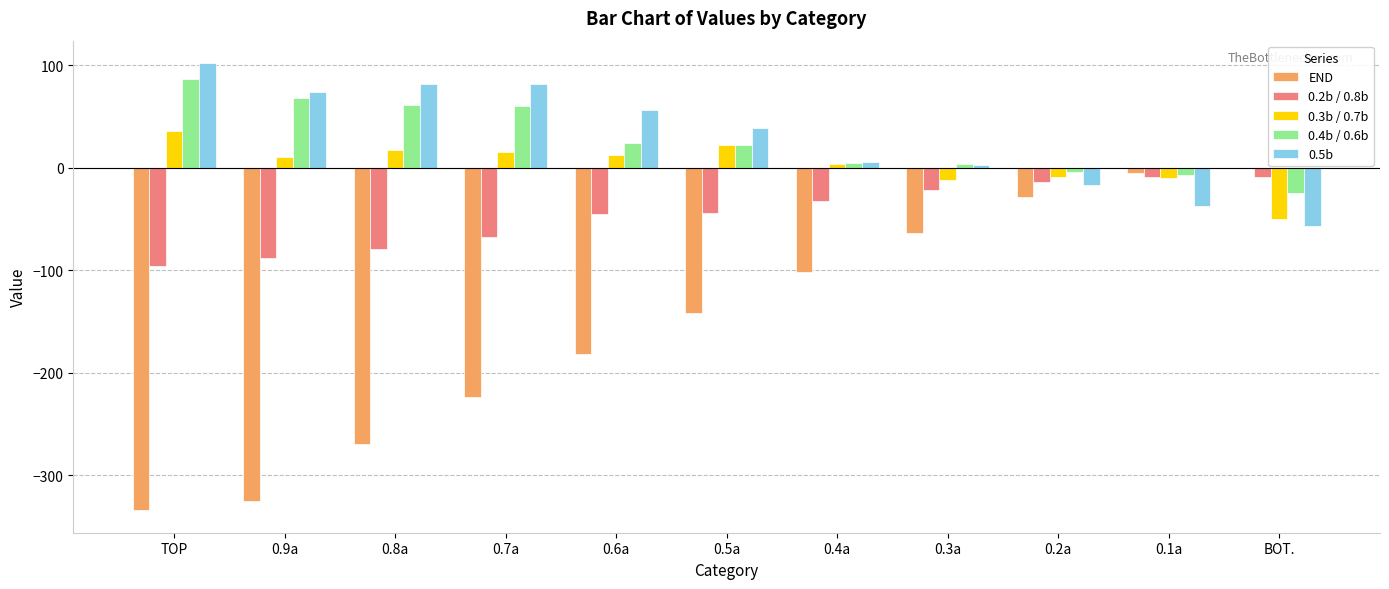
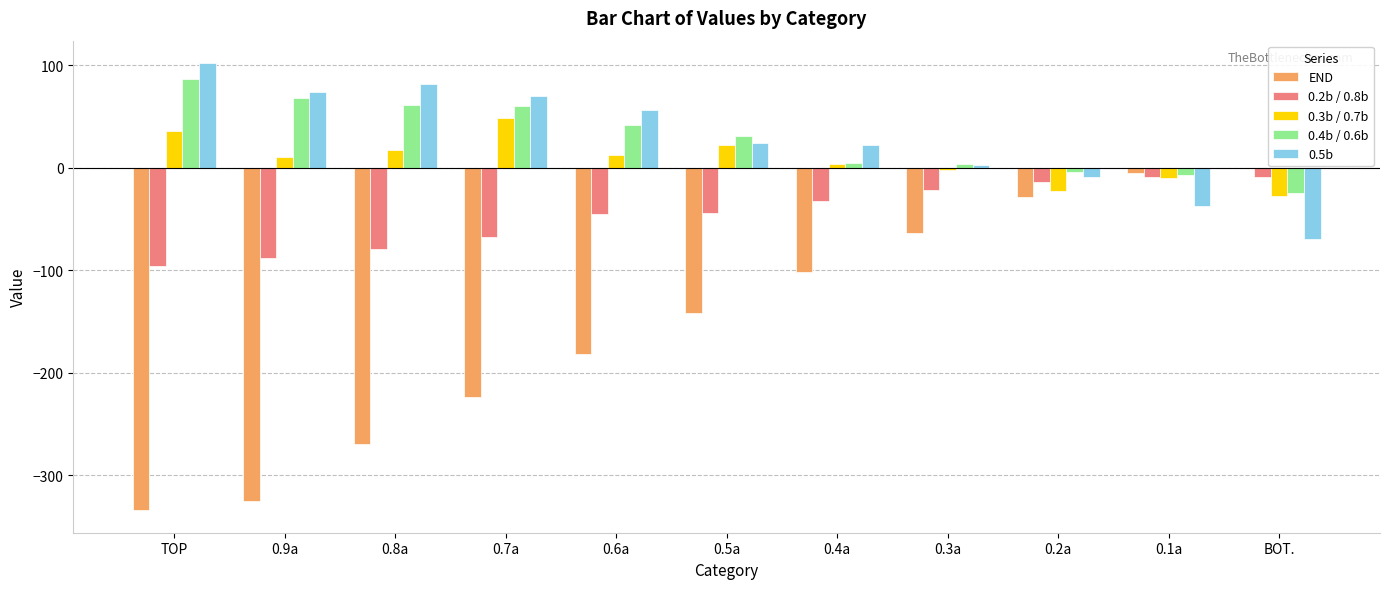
0.3b / 0.7b, 0.7a: 15 -> 48
0.5b, 0.7a: 82 -> 70
0.4b / 0.6b, 0.6a: 24 -> 42
0.4b / 0.6b, 0.5a: 22 -> 31
0.5b, 0.5a: 39 -> 24
0.5b, 0.4a: 6 -> 22
0.3b / 0.7b, 0.3a: -12 -> -2
0.3b / 0.7b, 0.2a: -9 -> -23
0.5b, 0.2a: -17 -> -9
0.3b / 0.7b, BOT.: -50 -> -28
0.5b, BOT.: -57 -> -70
